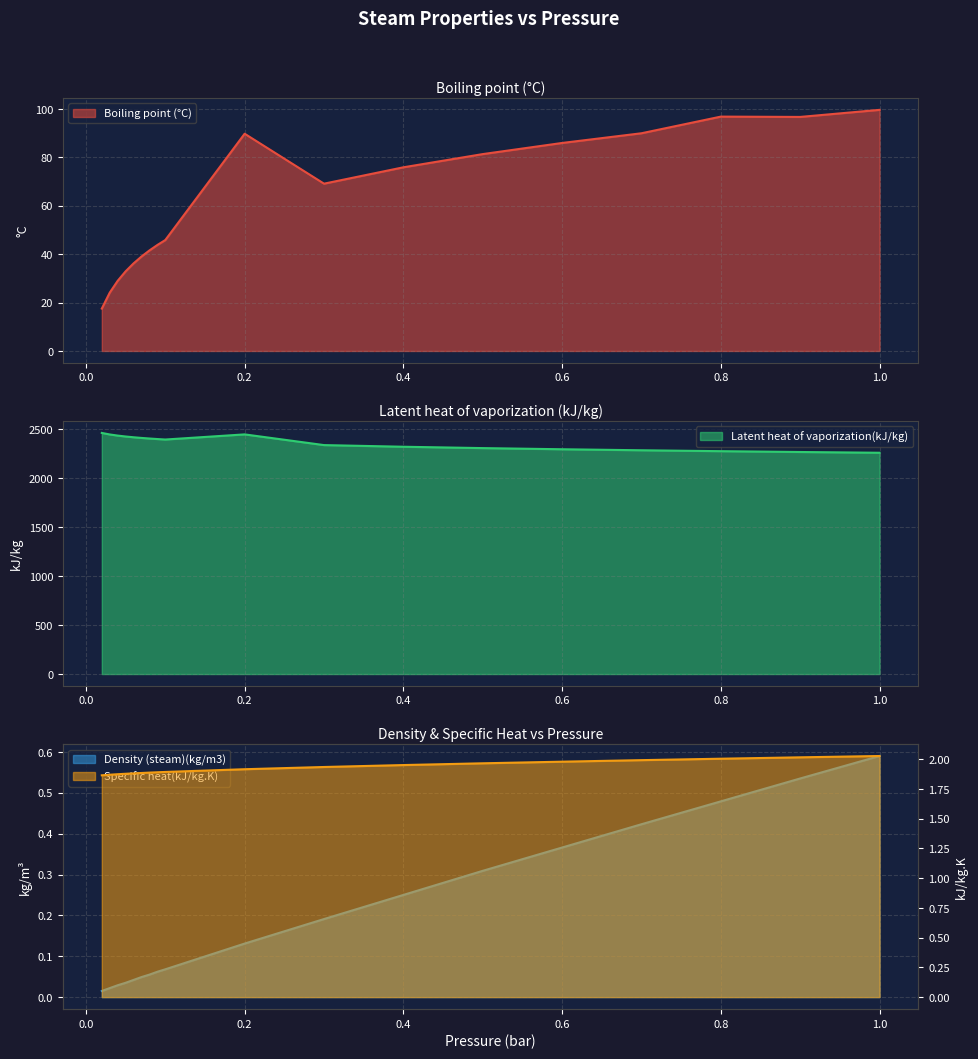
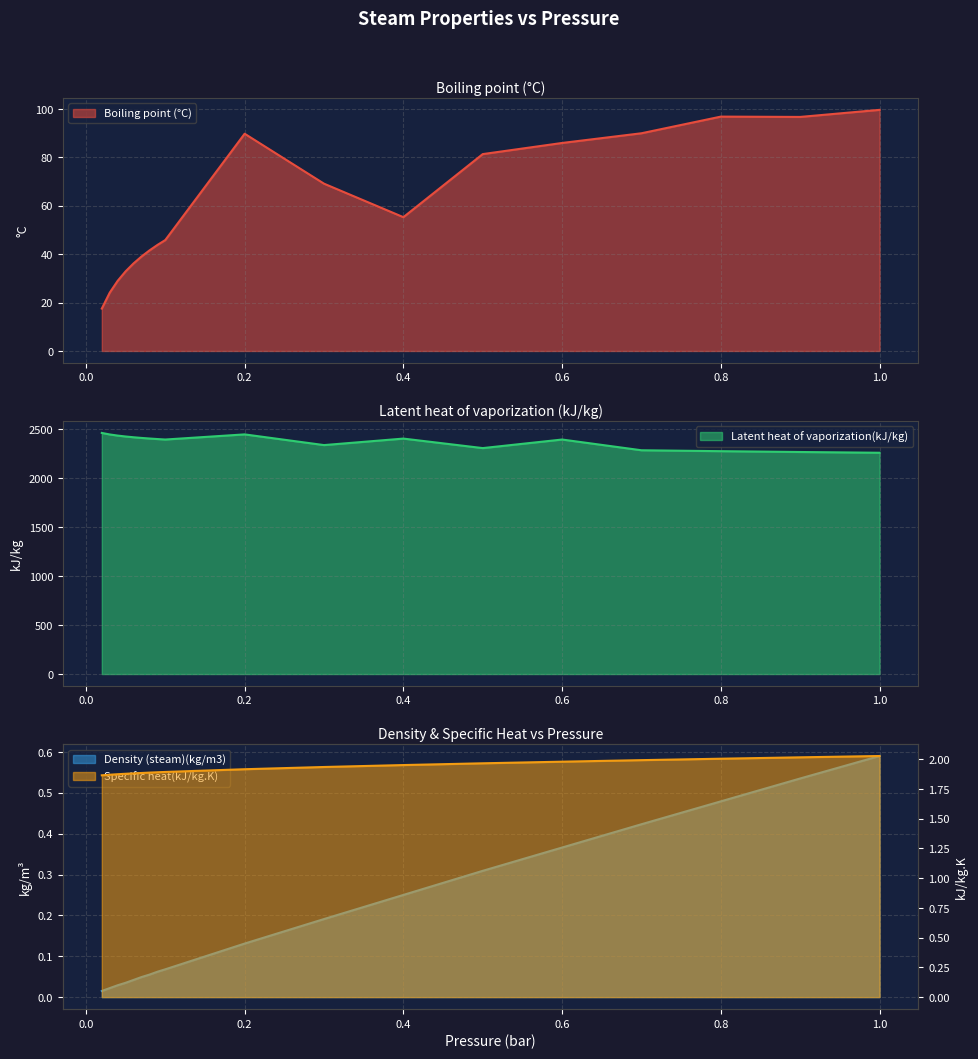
Boiling point (°C), 0.4: 76 -> 55
Latent heat of vaporization (kJ/kg), 0.4: 2300 -> 2400
Latent heat of vaporization (kJ/kg), 0.6: 2300 -> 2400
